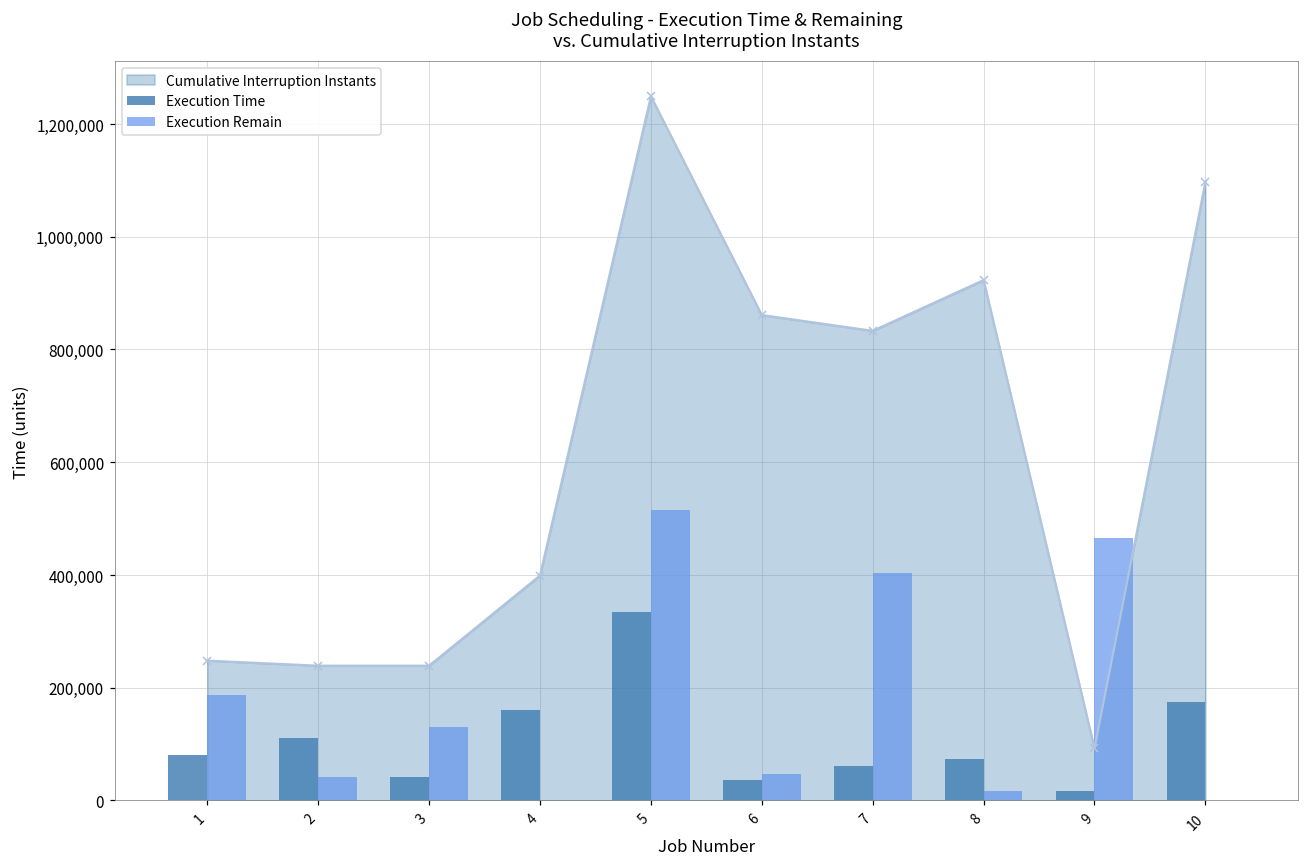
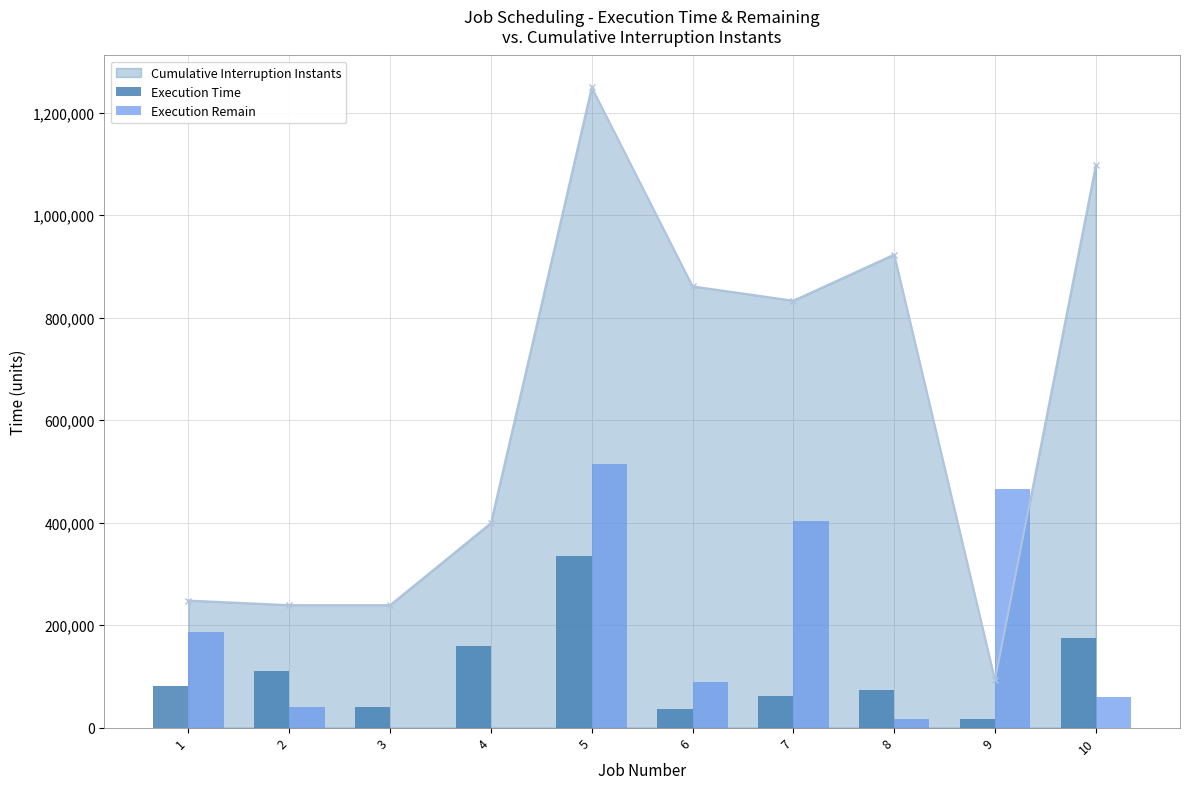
Execution Remain, 3: 130,000 -> 0
Execution Remain, 6: 50,000 -> 90,000
Execution Remain, 10: 0 -> 60,000
